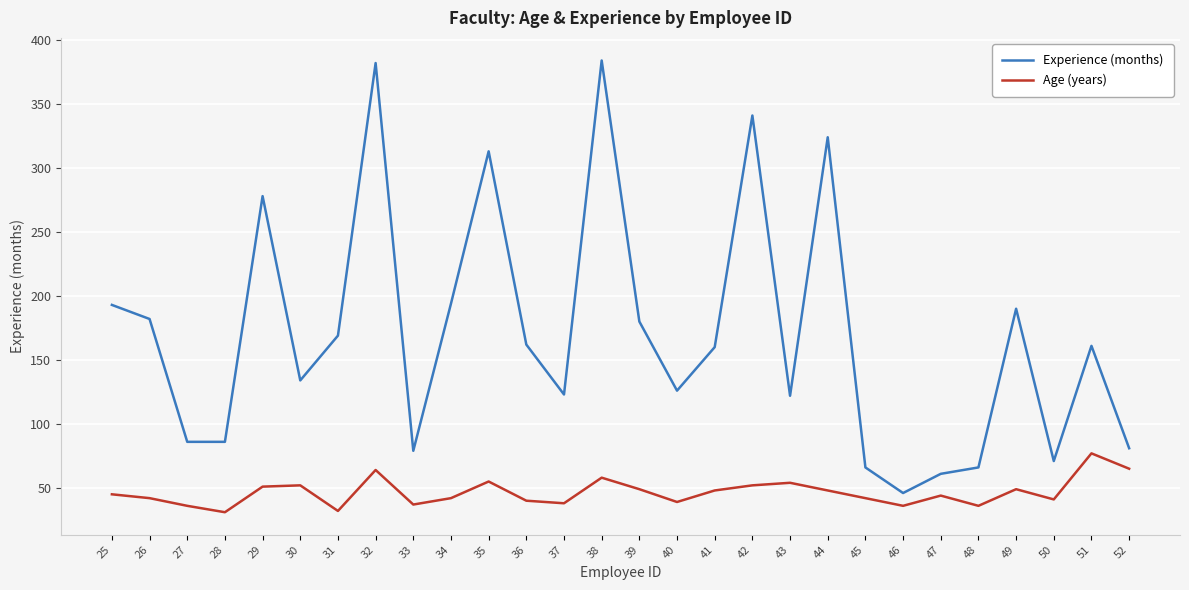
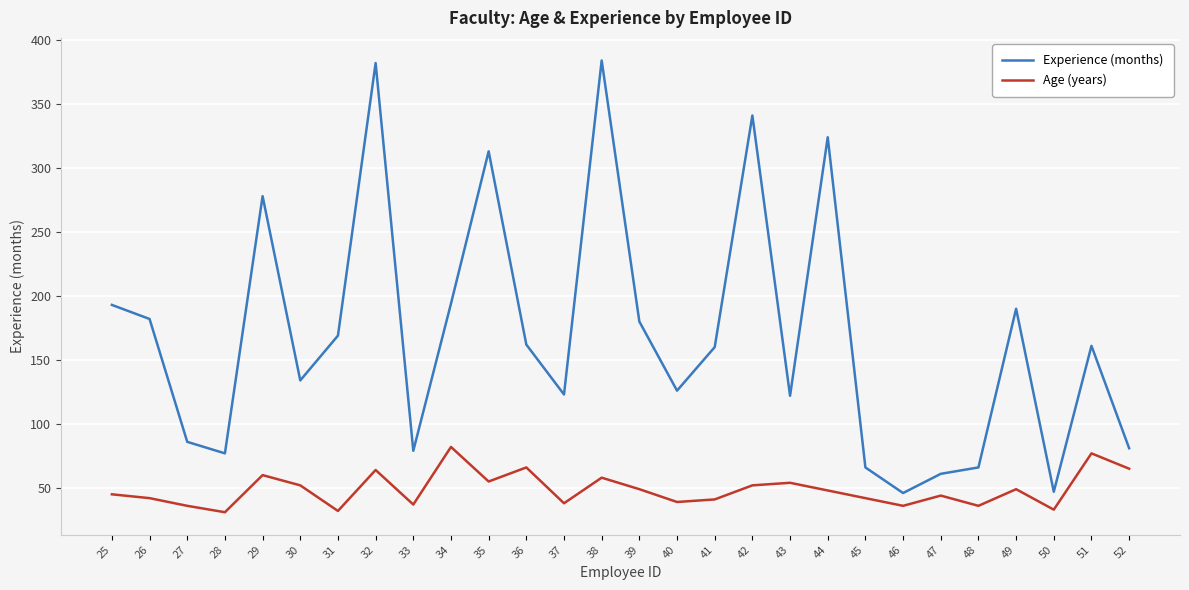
Experience (months), 28: 86 -> 77
Age (years), 29: 51 -> 60
Age (years), 34: 42 -> 82
Age (years), 36: 40 -> 66
Age (years), 41: 48 -> 41
Experience (months), 50: 71 -> 47
Age (years), 50: 41 -> 33
